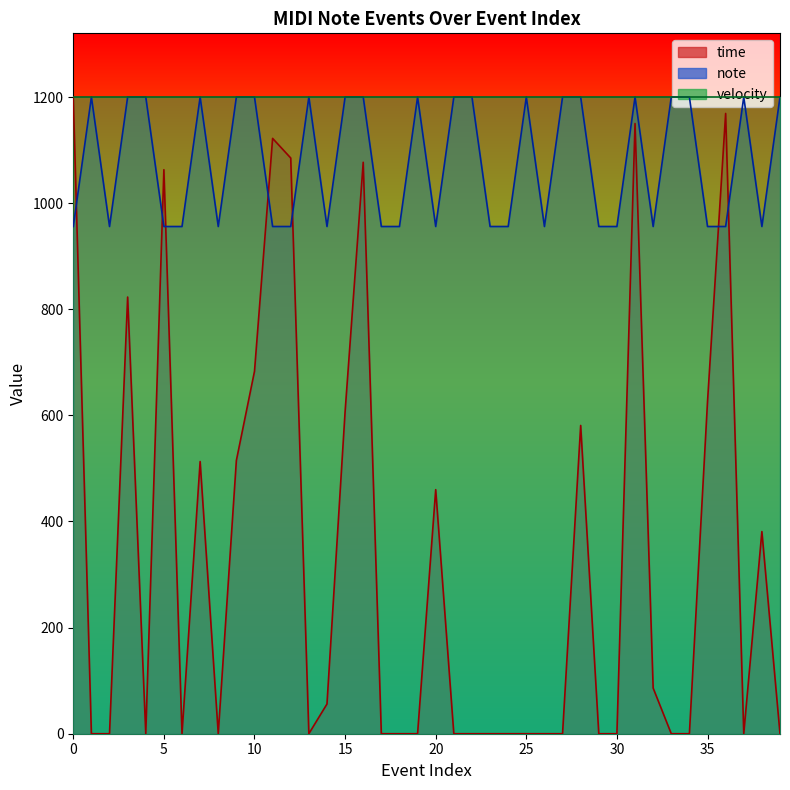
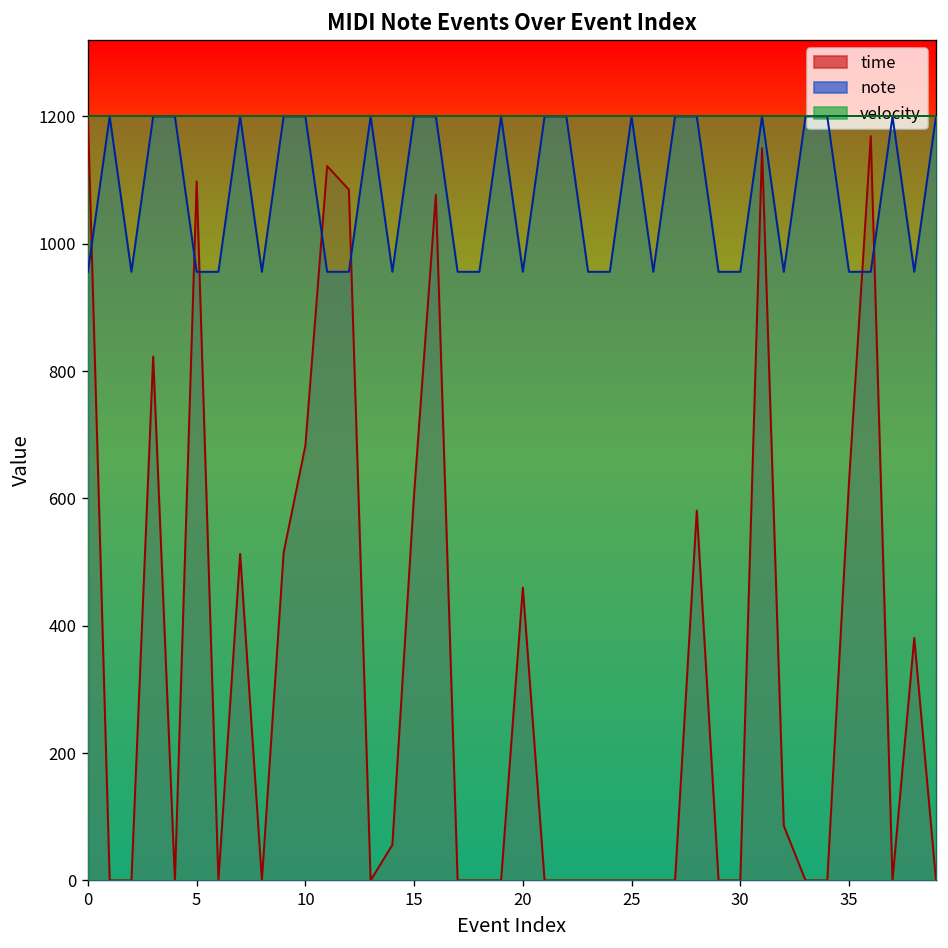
time, 5: 1060 -> 1100
